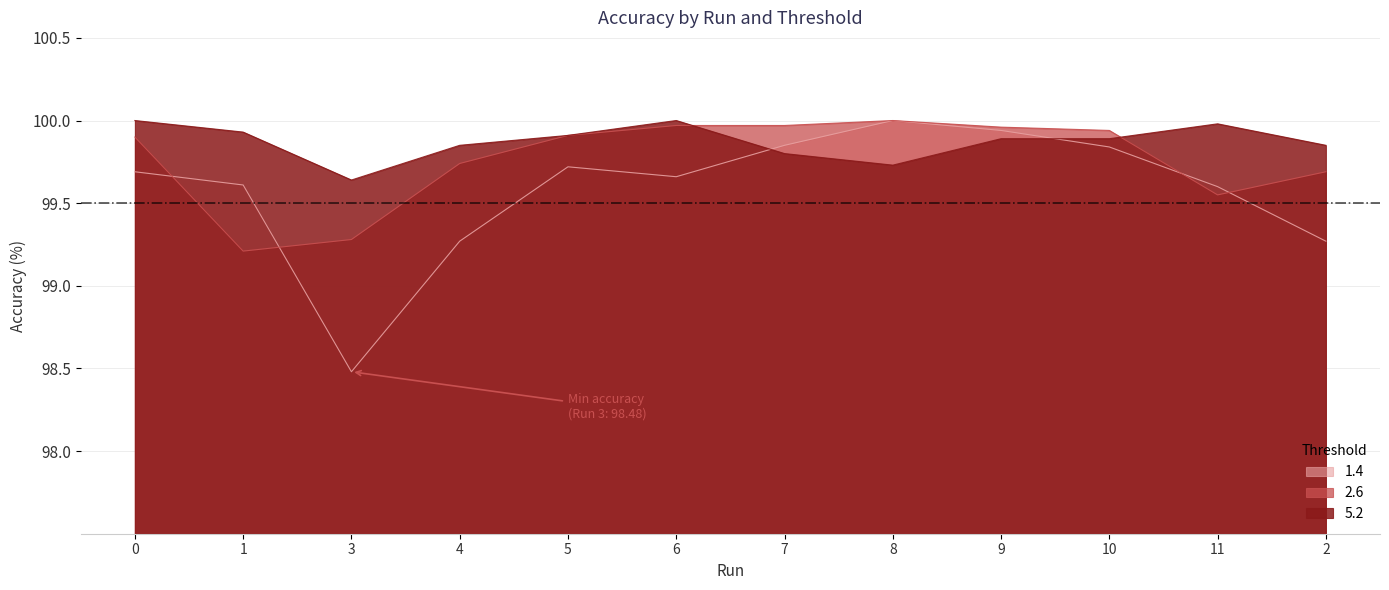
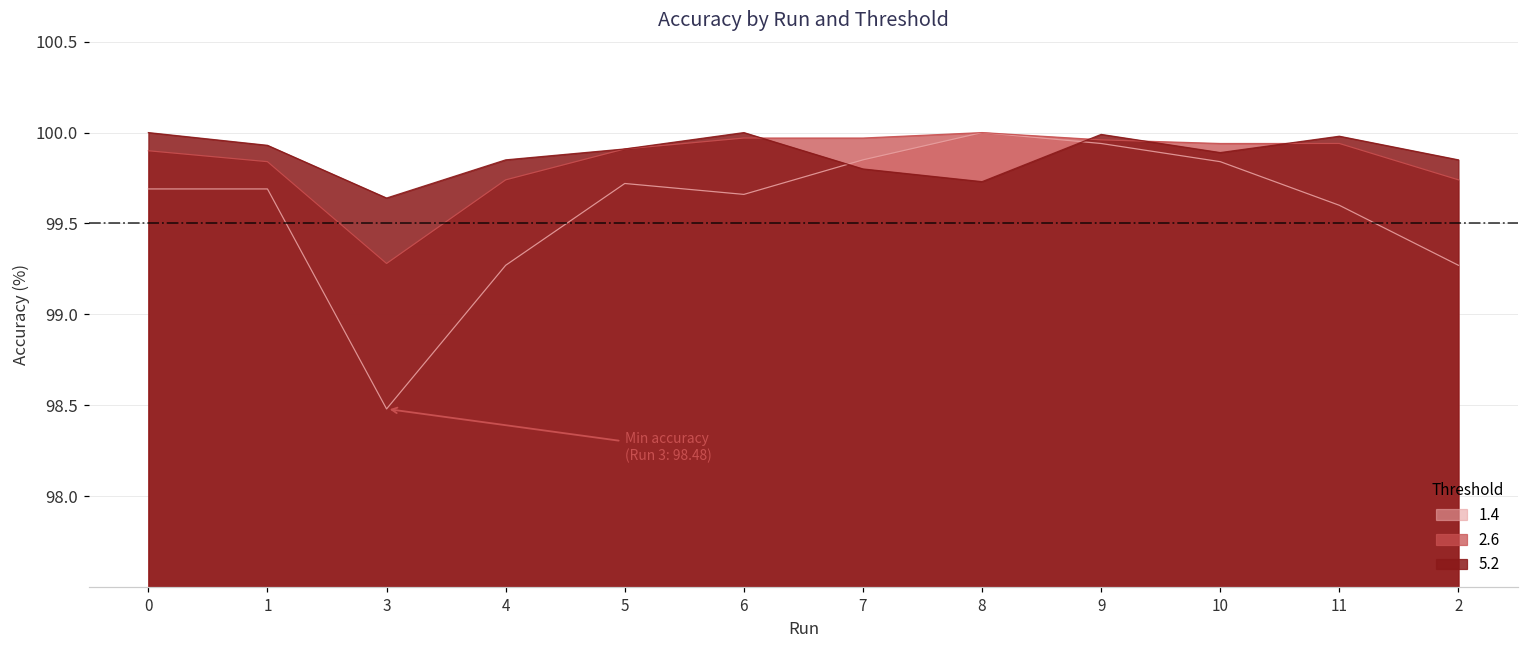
1.4, 1: 99.61 -> 99.69
2.6, 1: 99.21 -> 99.84
5.2, 9: 99.89 -> 99.99
2.6, 11: 99.55 -> 99.94
2.6, 2: 99.69 -> 99.74
